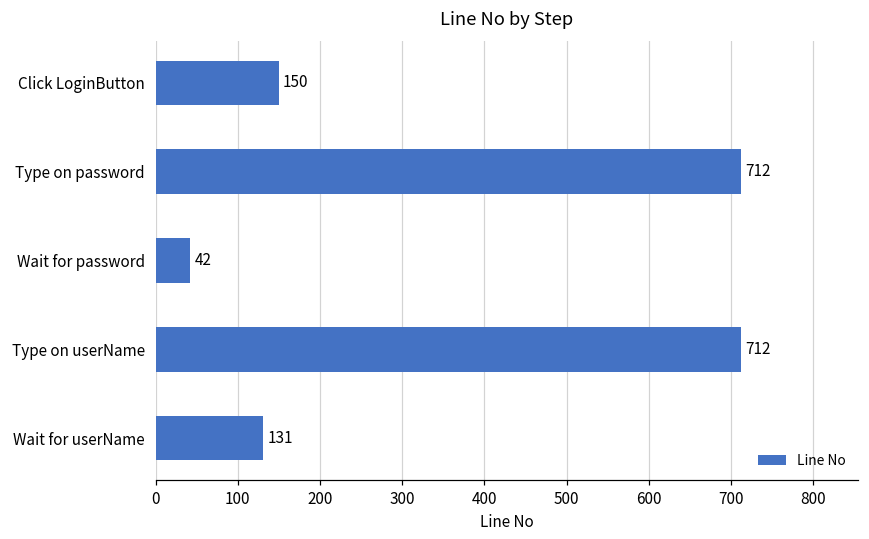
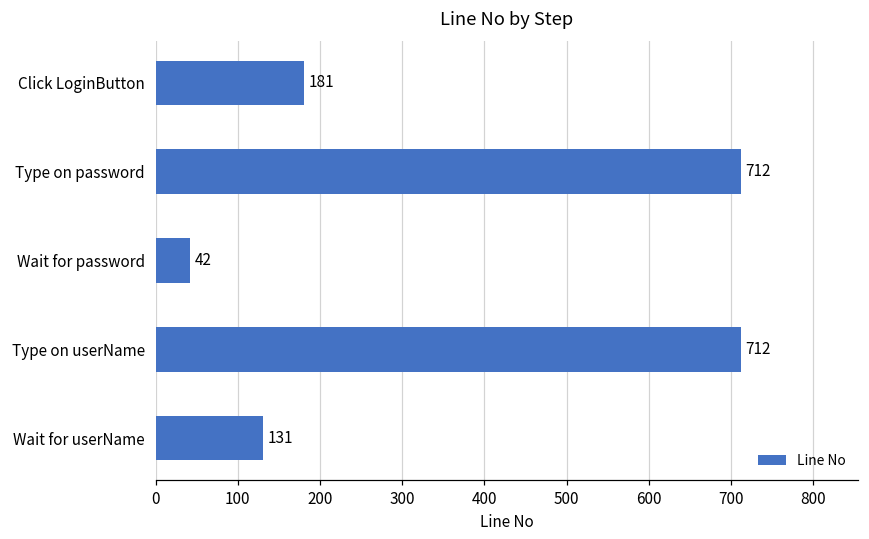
Click LoginButton: 150 -> 181
